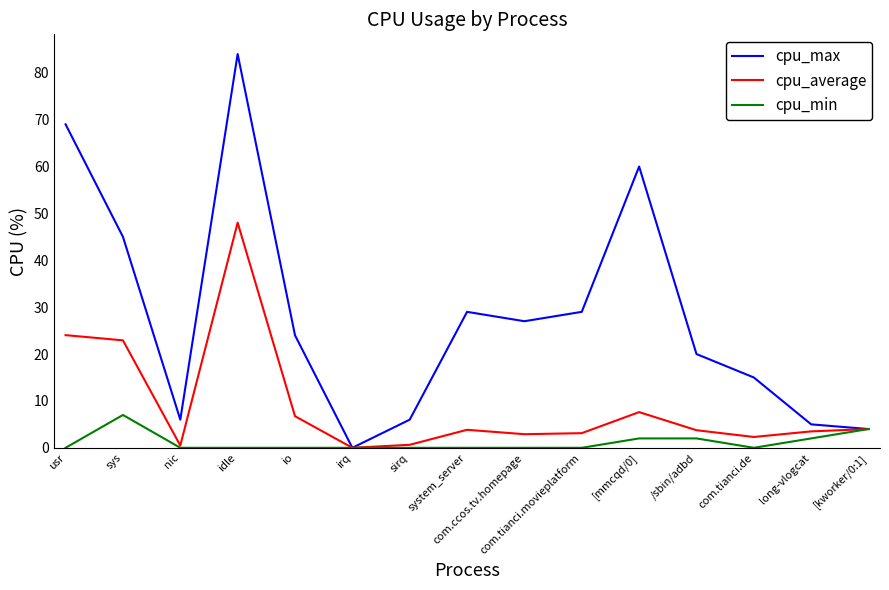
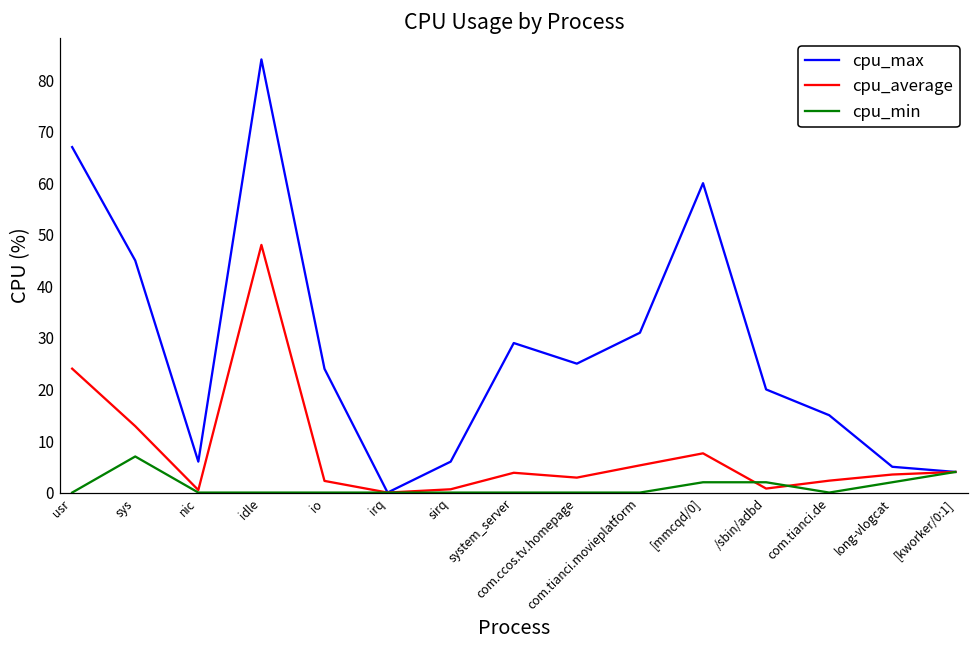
cpu_max, usr: 69 -> 67
cpu_average, sys: 23 -> 13
cpu_average, io: 7 -> 2
cpu_max, com.ccos.tv.homepage: 27 -> 25
cpu_max, com.tianci.movieplatform: 29 -> 31
cpu_average, com.tianci.movieplatform: 3 -> 5
cpu_average, /sbin/adbd: 4 -> 1
